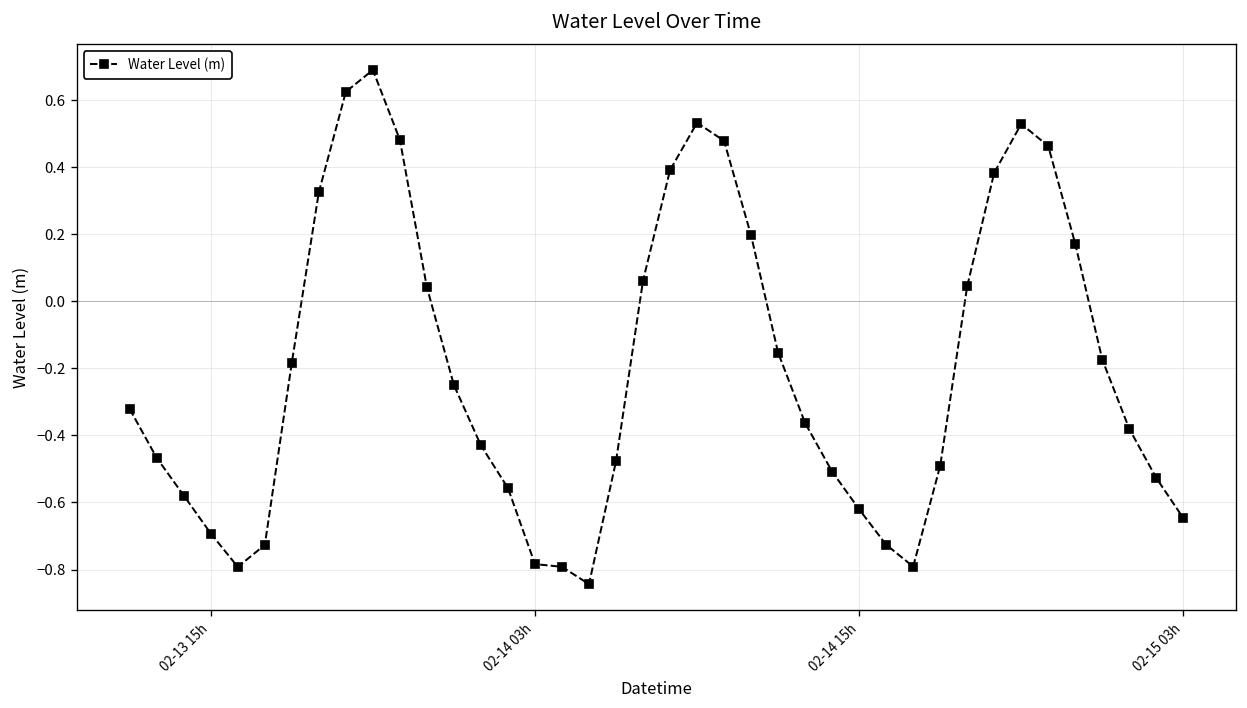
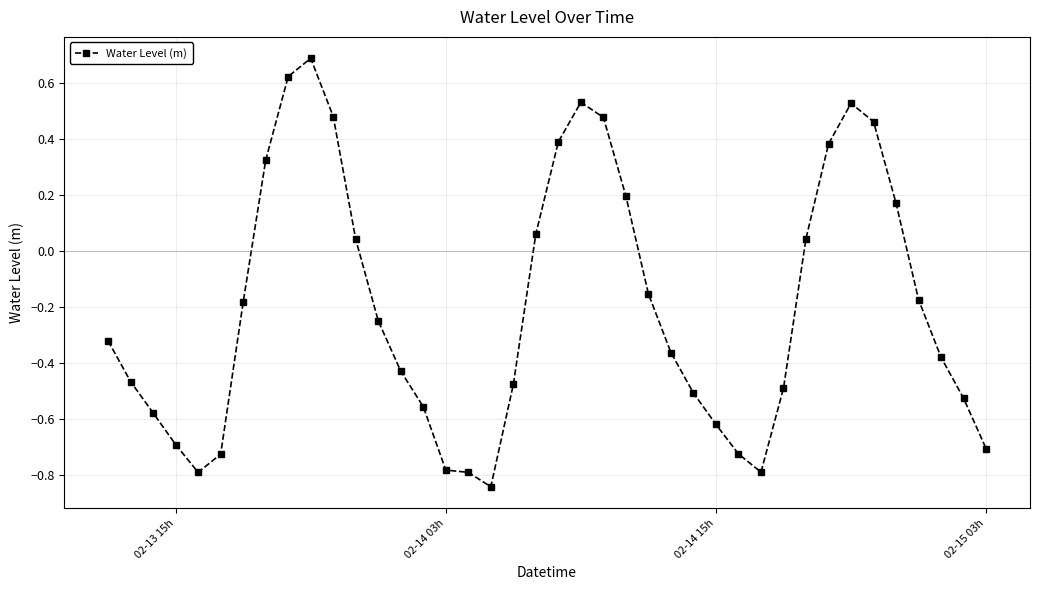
02-15 03h: -0.65 -> -0.71
